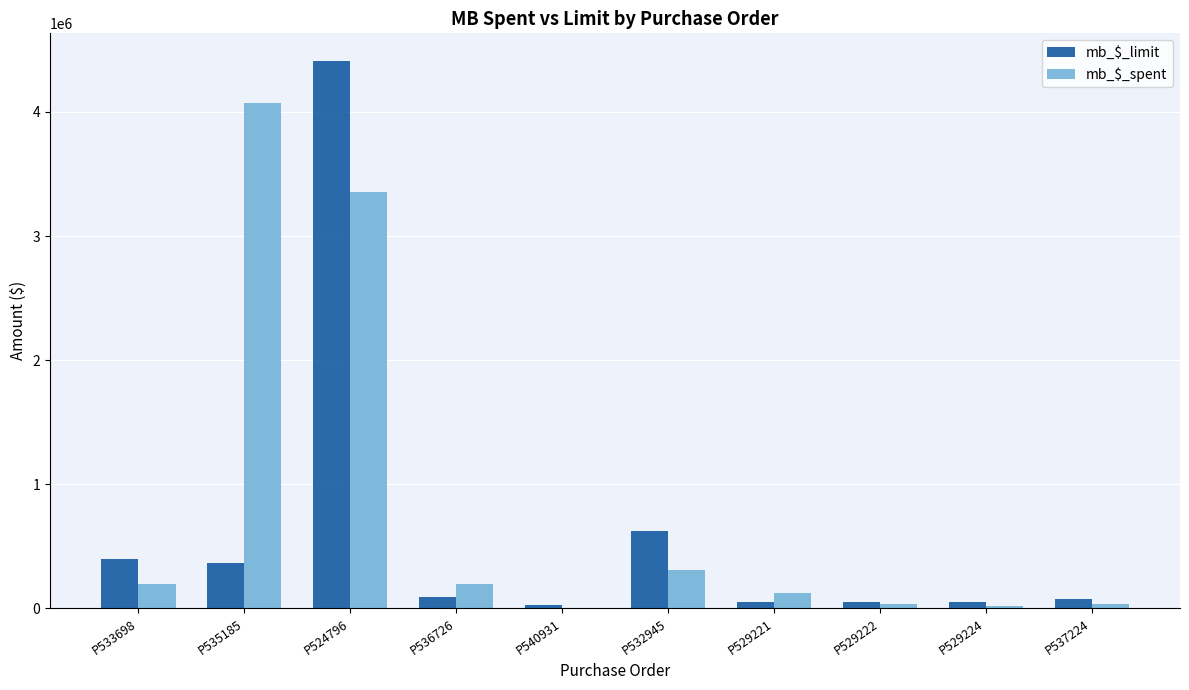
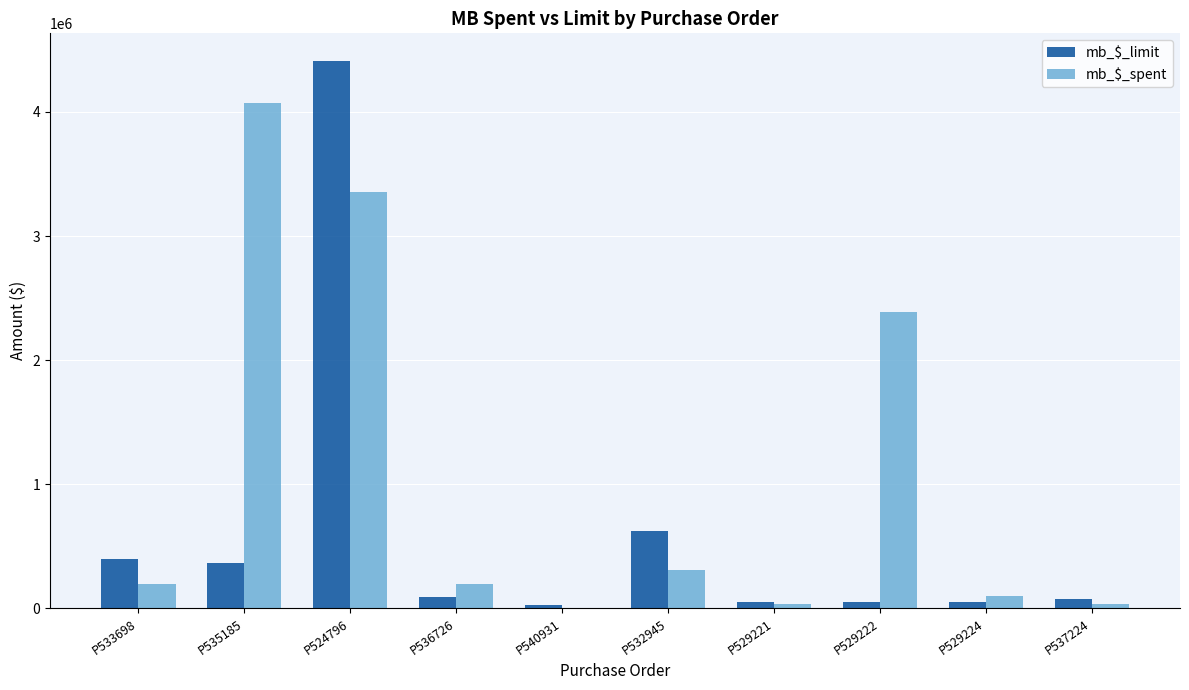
mb_$_spent, P529221: 130000 -> 40000
mb_$_spent, P529222: 40000 -> 2390000
mb_$_spent, P529224: 20000 -> 100000
